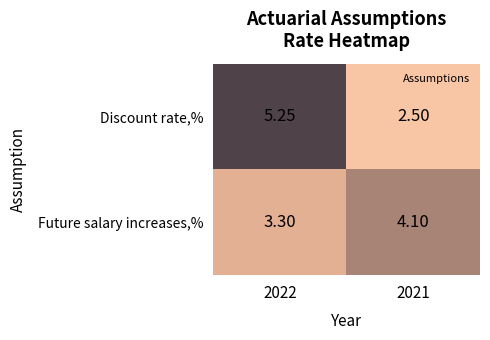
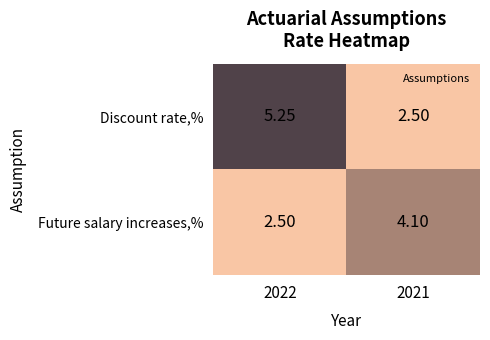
Future salary increases,%, 2022: 3.30 -> 2.50
